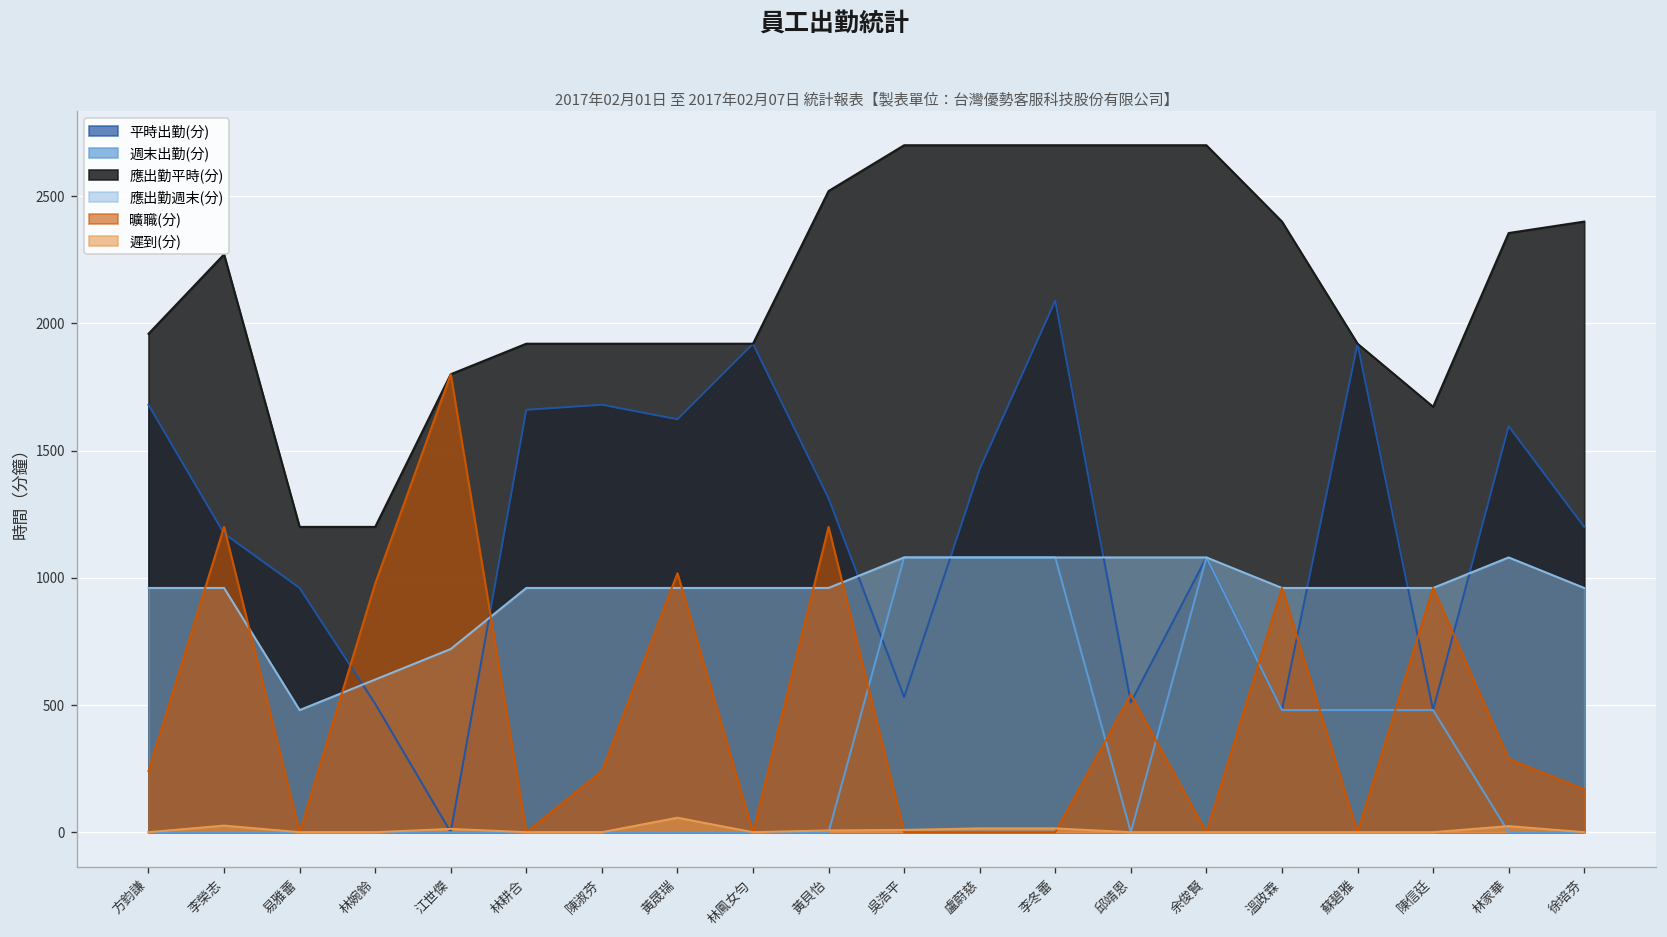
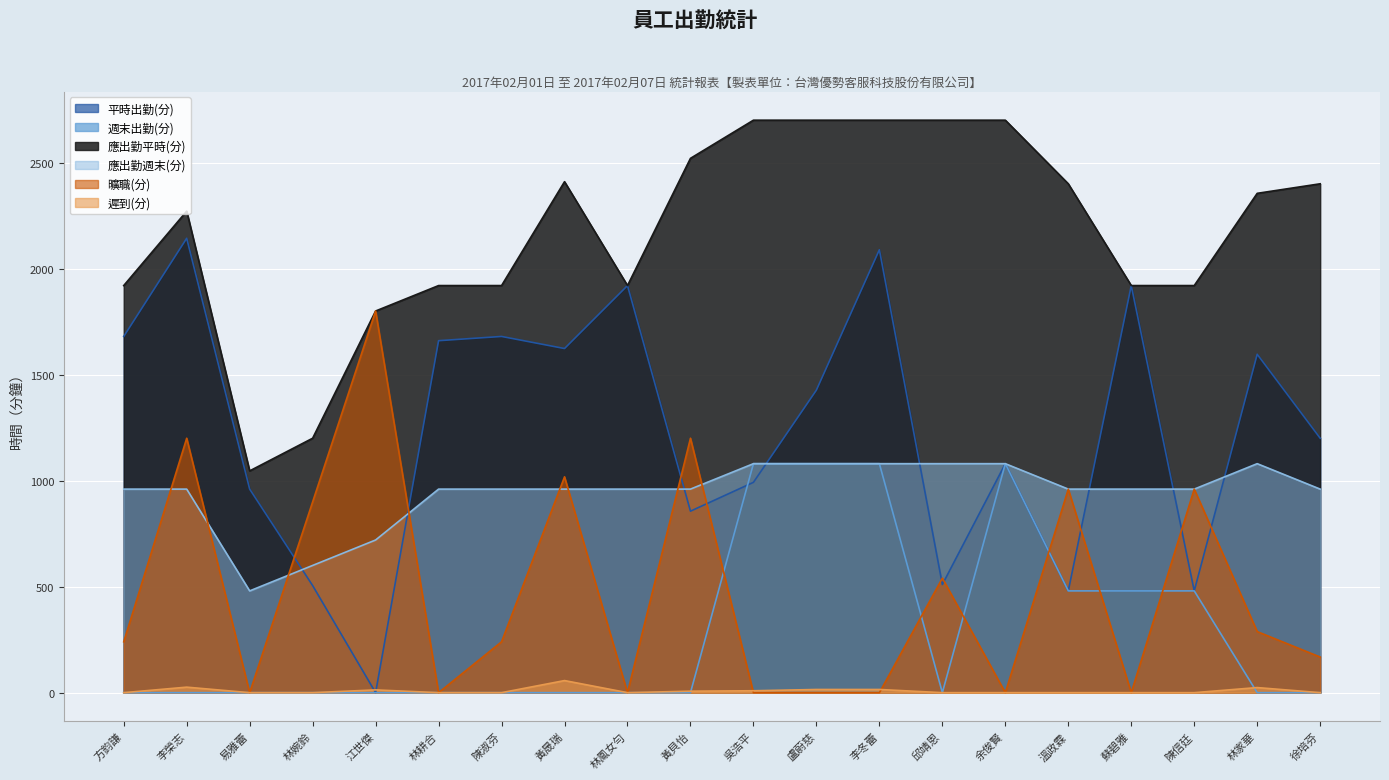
應出勤平時(分), 方鈞謙: 1960 -> 1920
平時出勤(分), 李榮志: 1170 -> 2140
應出勤平時(分), 易雅蕾: 1200 -> 1050
曠職(分), 林婉鈴: 980 -> 900
應出勤平時(分), 黃晟瑞: 1920 -> 2410
平時出勤(分), 黃貝怡: 1310 -> 860
平時出勤(分), 吳浩平: 530 -> 990
應出勤平時(分), 陳信廷: 1670 -> 1920
